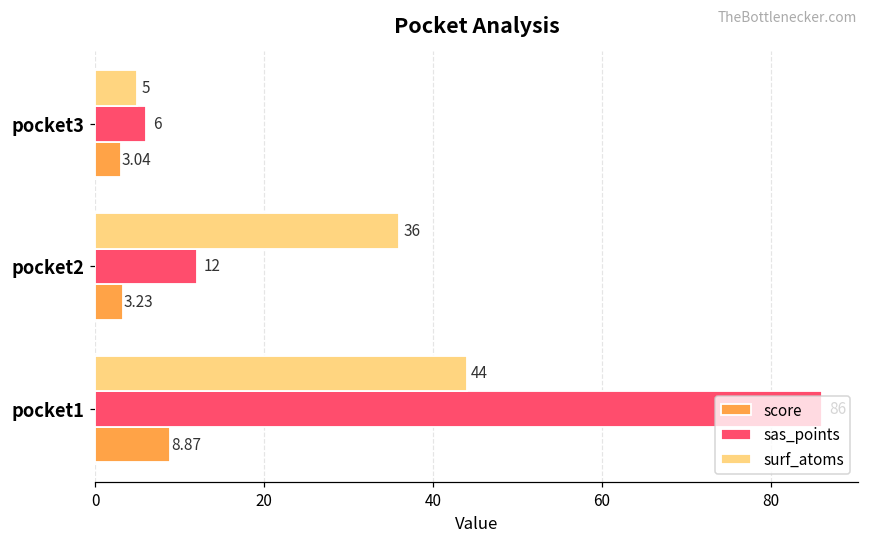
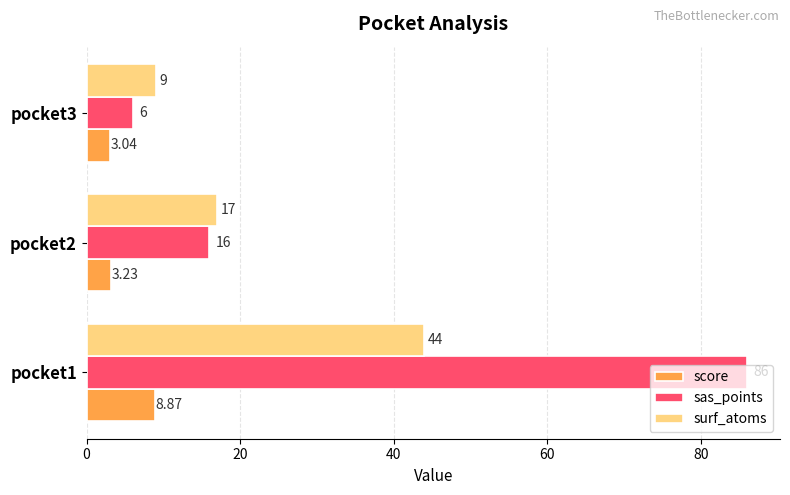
surf_atoms, pocket3: 5 -> 9
surf_atoms, pocket2: 36 -> 17
sas_points, pocket2: 12 -> 16
